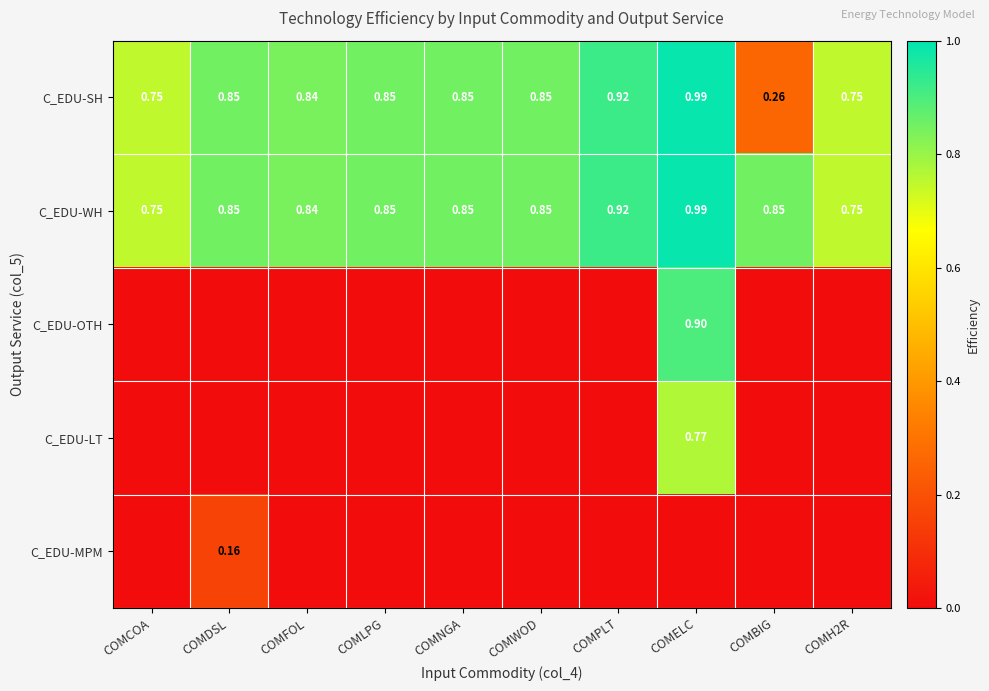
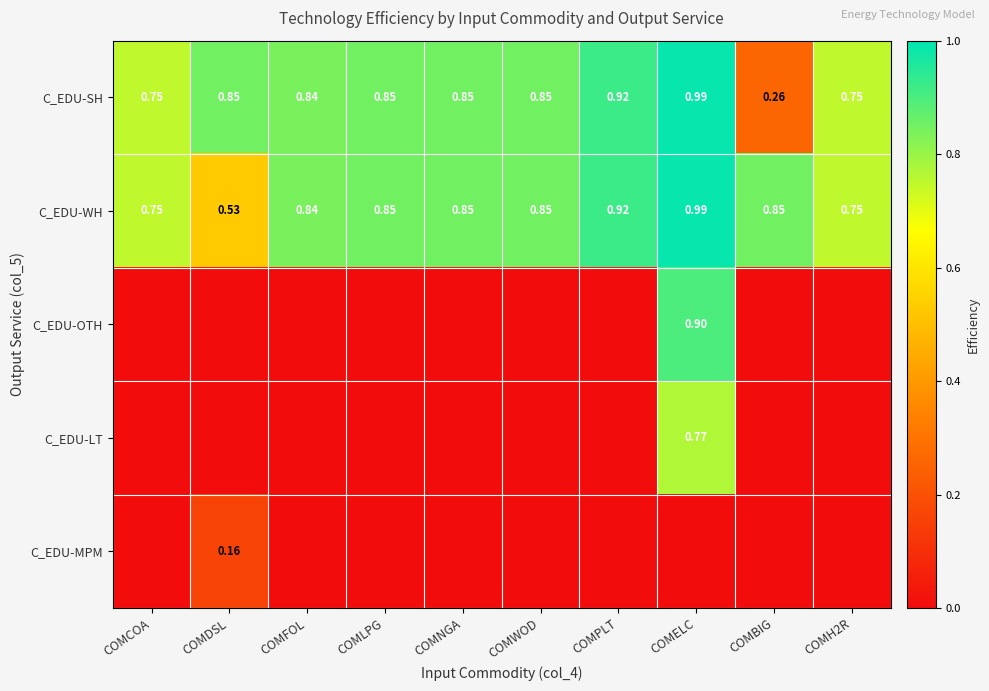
C_EDU-WH, COMDSL: 0.85 -> 0.53
